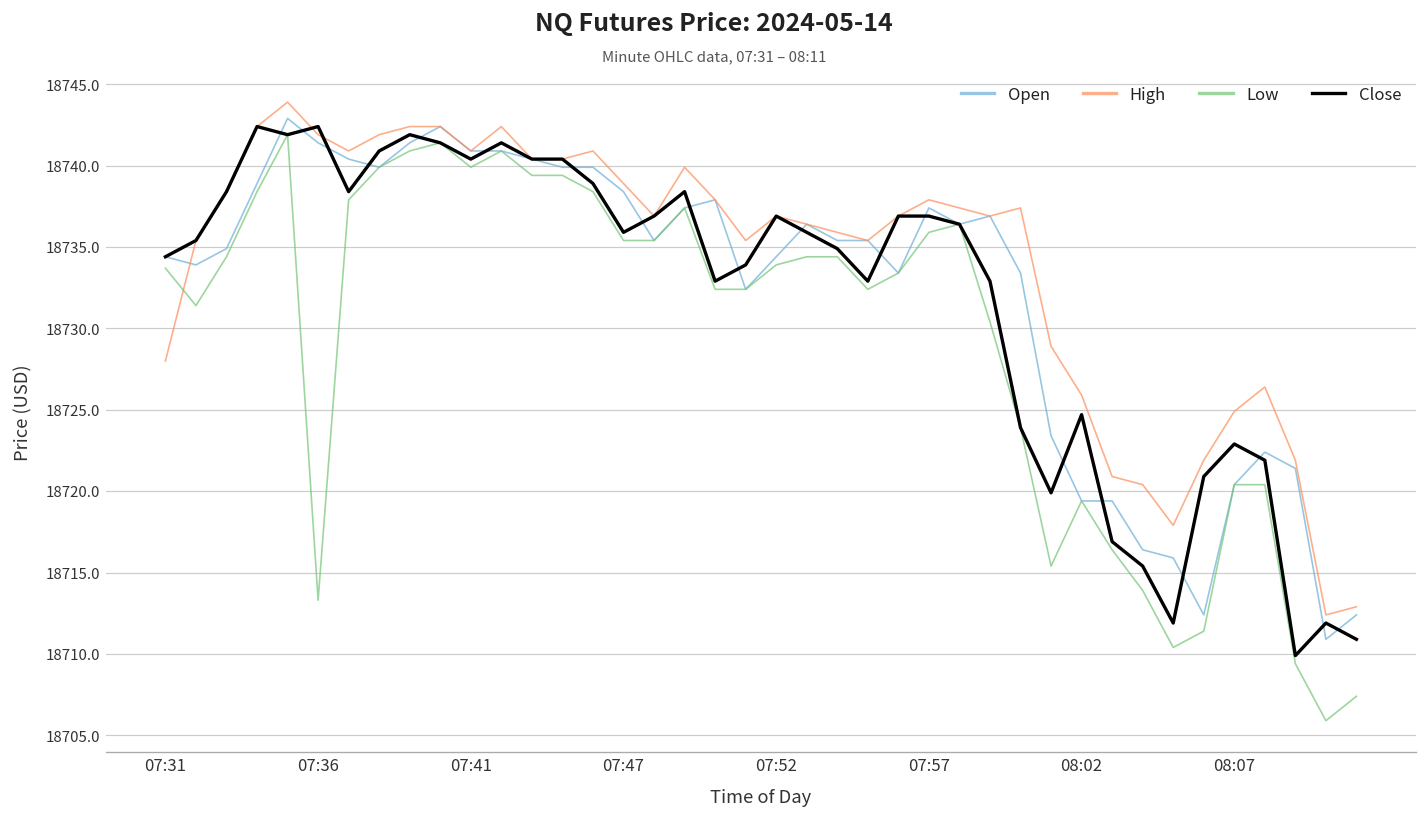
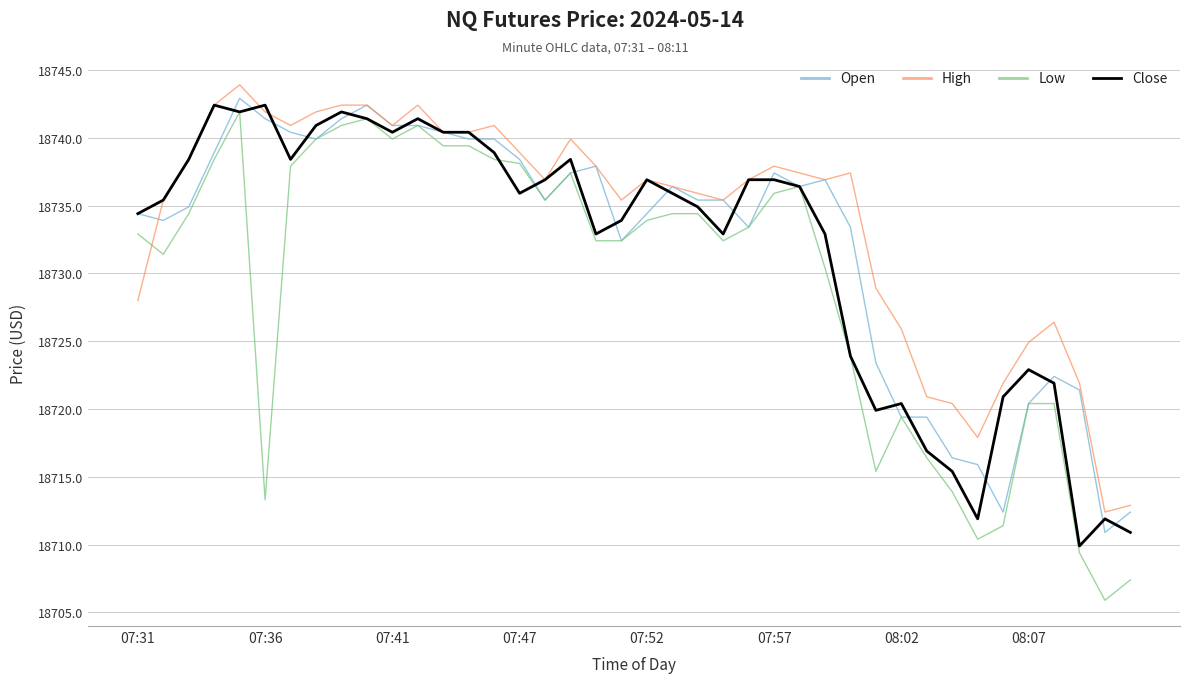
Low, 07:31: 18733.7 -> 18732.9
Low, 07:47: 18735.4 -> 18738.1
Close, 08:02: 18724.7 -> 18720.4
